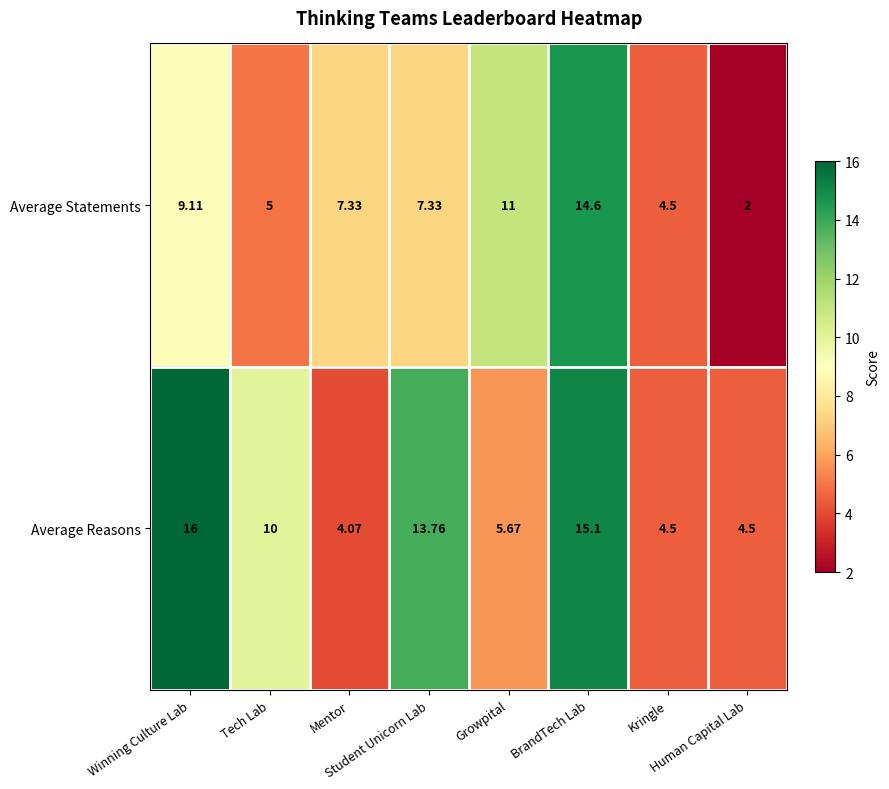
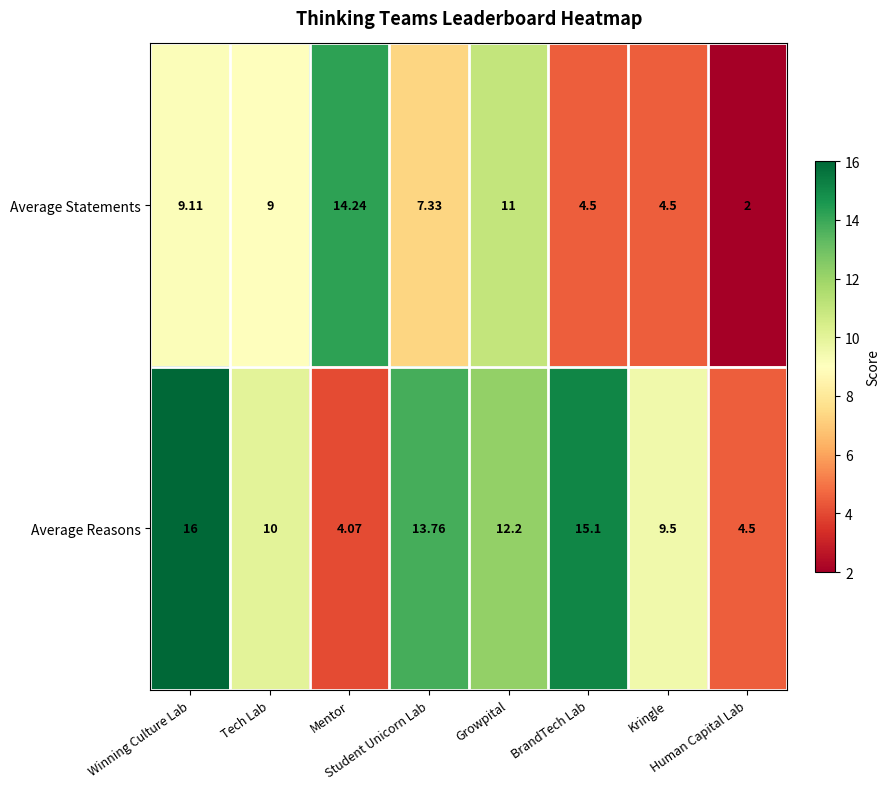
Average Statements, Tech Lab: 5 -> 9
Average Statements, Mentor: 7.33 -> 14.24
Average Statements, BrandTech Lab: 14.6 -> 4.5
Average Reasons, Growpital: 5.67 -> 12.2
Average Reasons, Kringle: 4.5 -> 9.5
